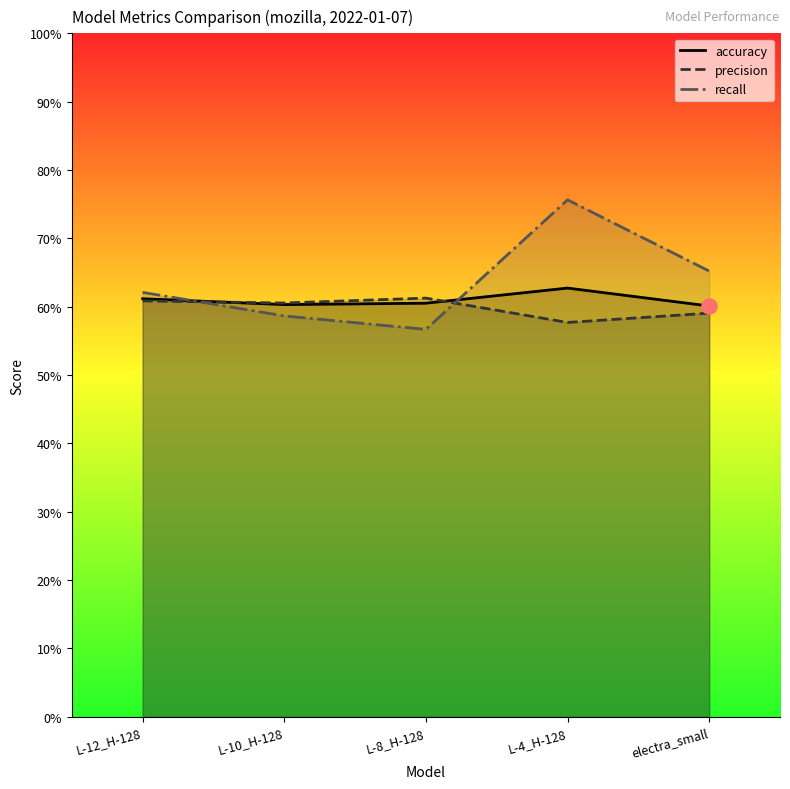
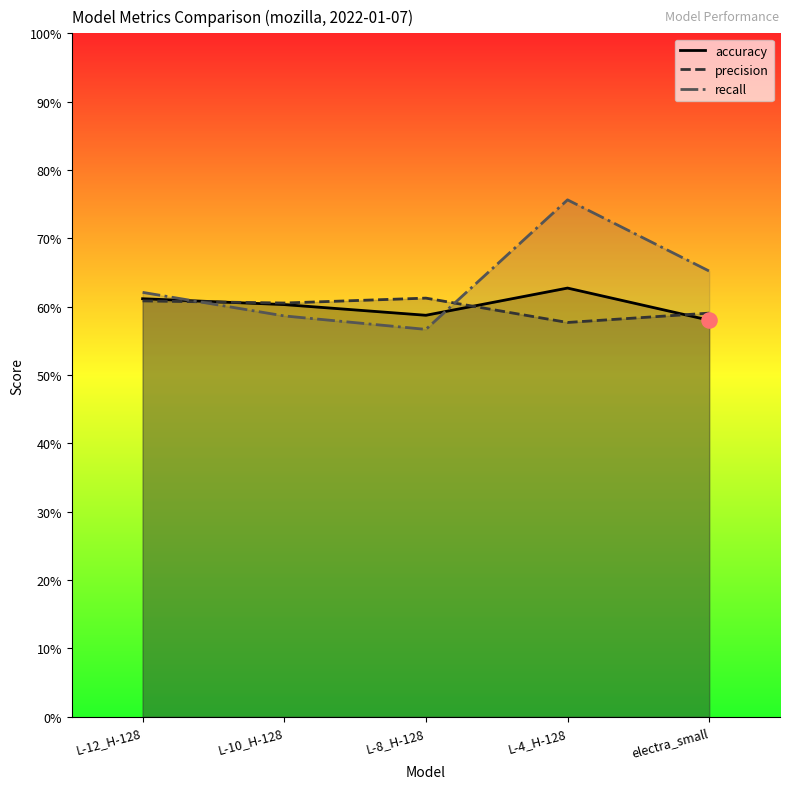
accuracy, L-8_H-128: 61% -> 59%
accuracy, electra_small: 60% -> 58%
